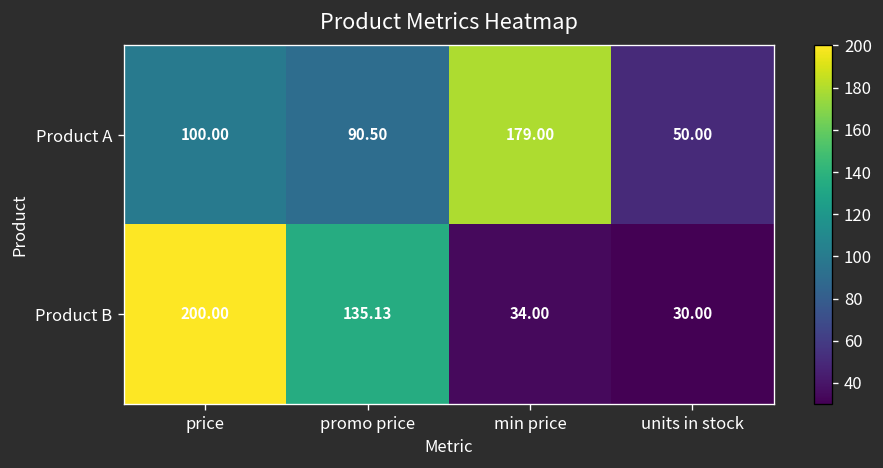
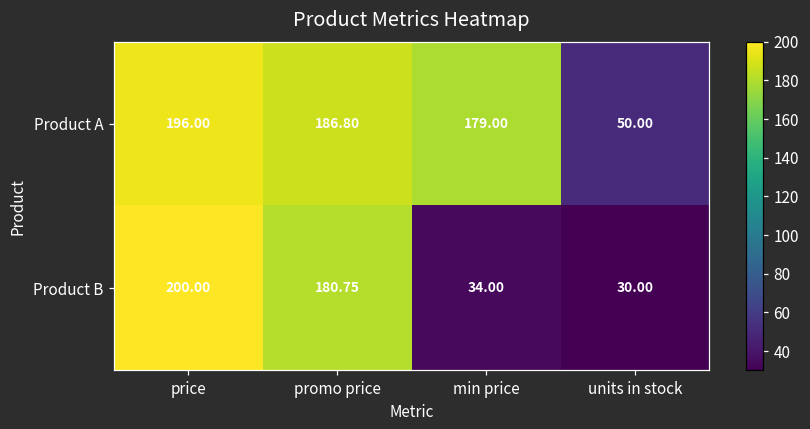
Product A, price: 100.00 -> 196.00
Product A, promo price: 90.50 -> 186.80
Product B, promo price: 135.13 -> 180.75
